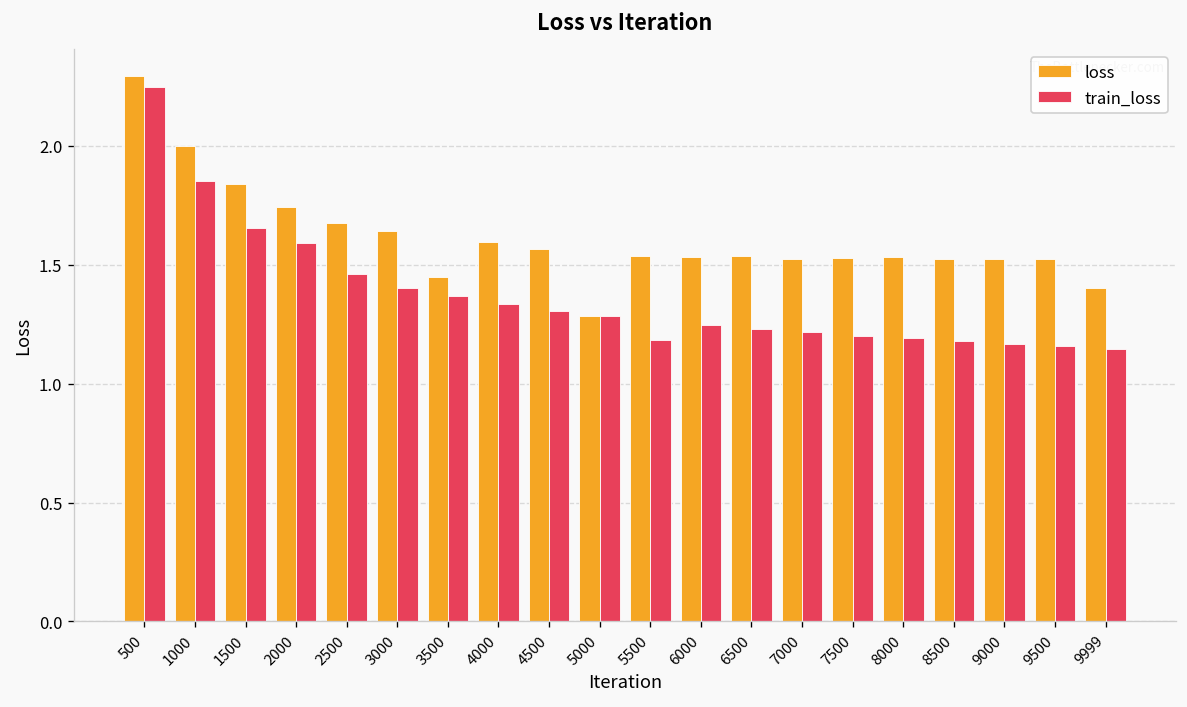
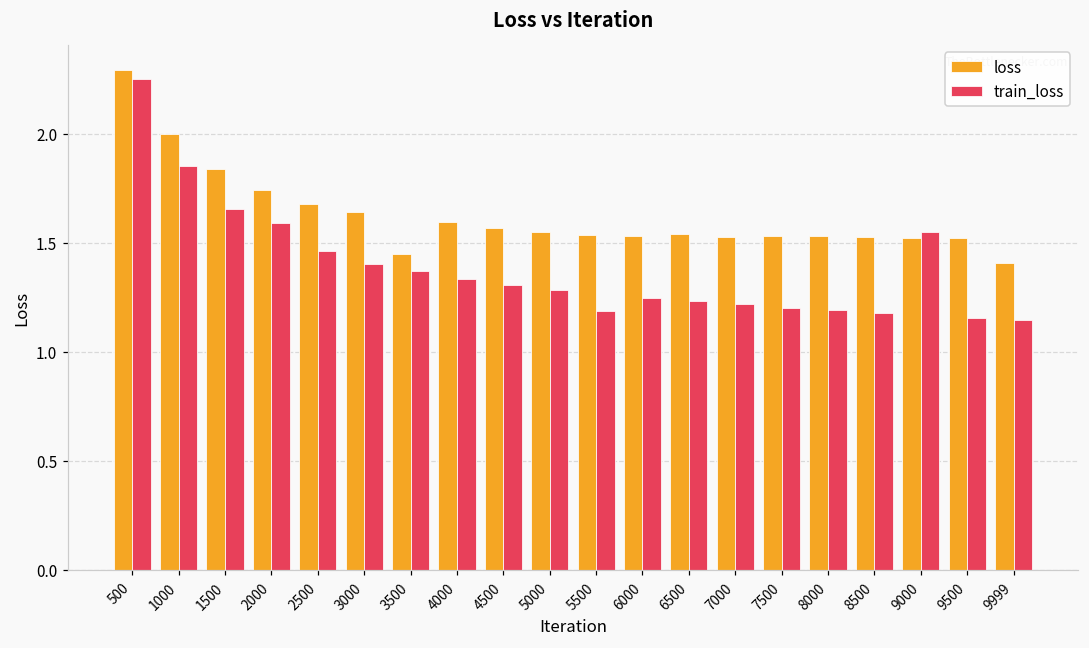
loss, 5000: 1.28 -> 1.55
train_loss, 9000: 1.17 -> 1.55
